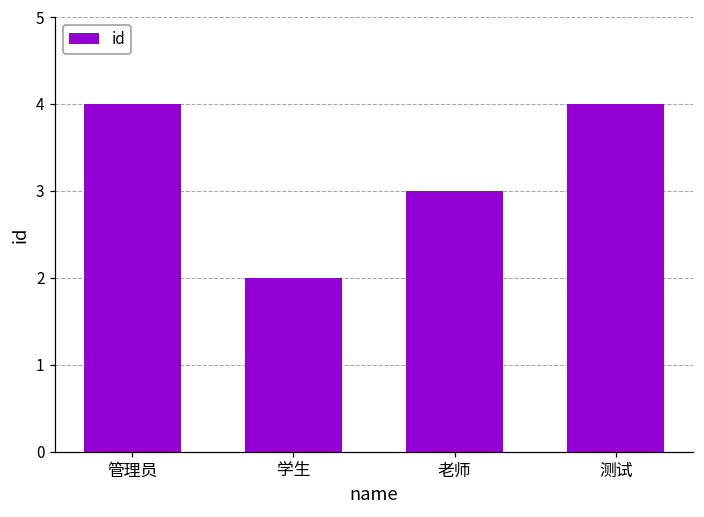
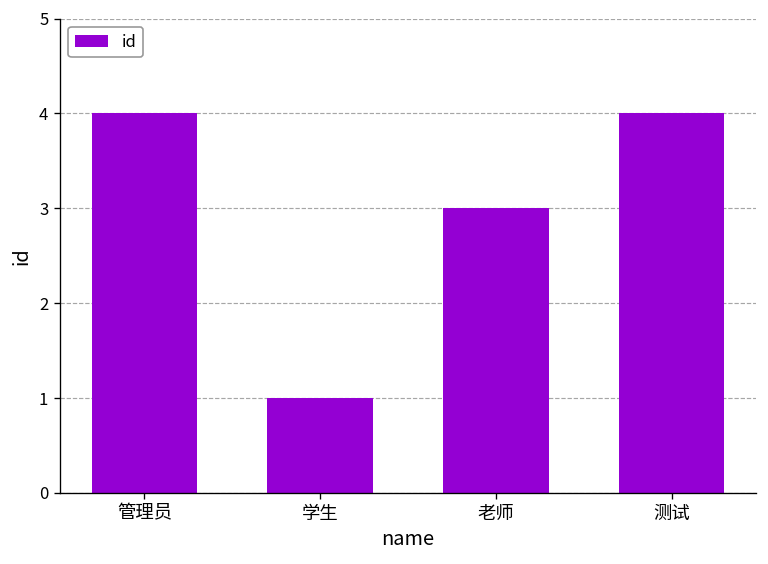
学生: 2 -> 1
